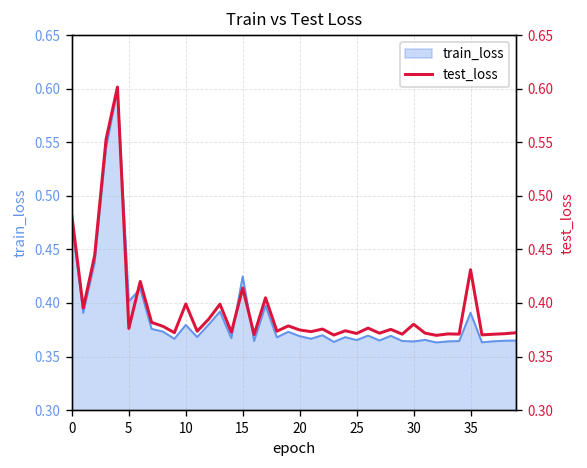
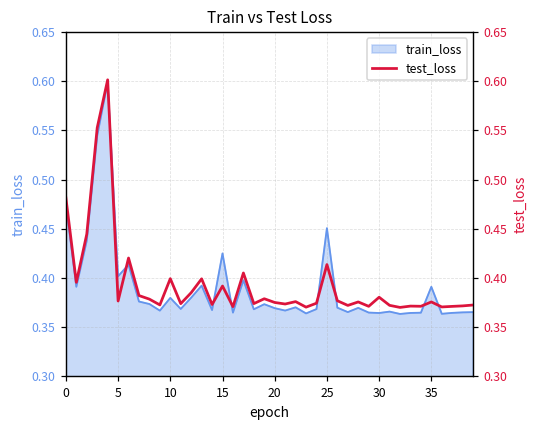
train_loss, 25: 0.37 -> 0.45
test_loss, 15: 0.41 -> 0.39
test_loss, 25: 0.37 -> 0.41
test_loss, 35: 0.43 -> 0.38
